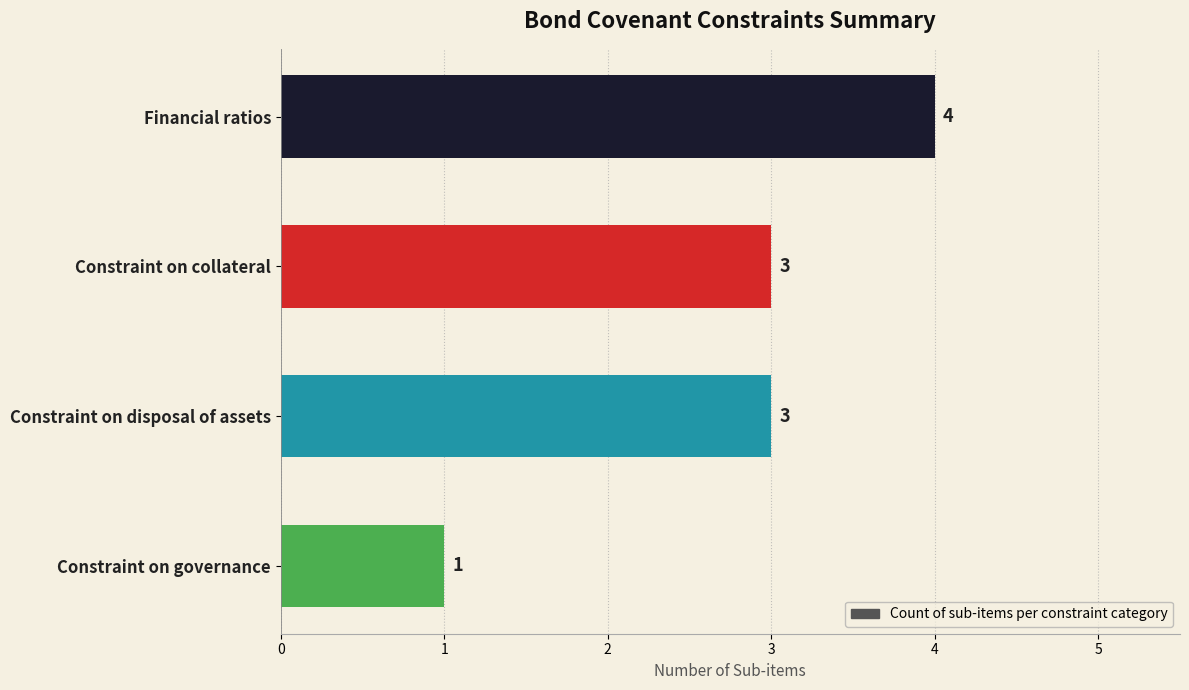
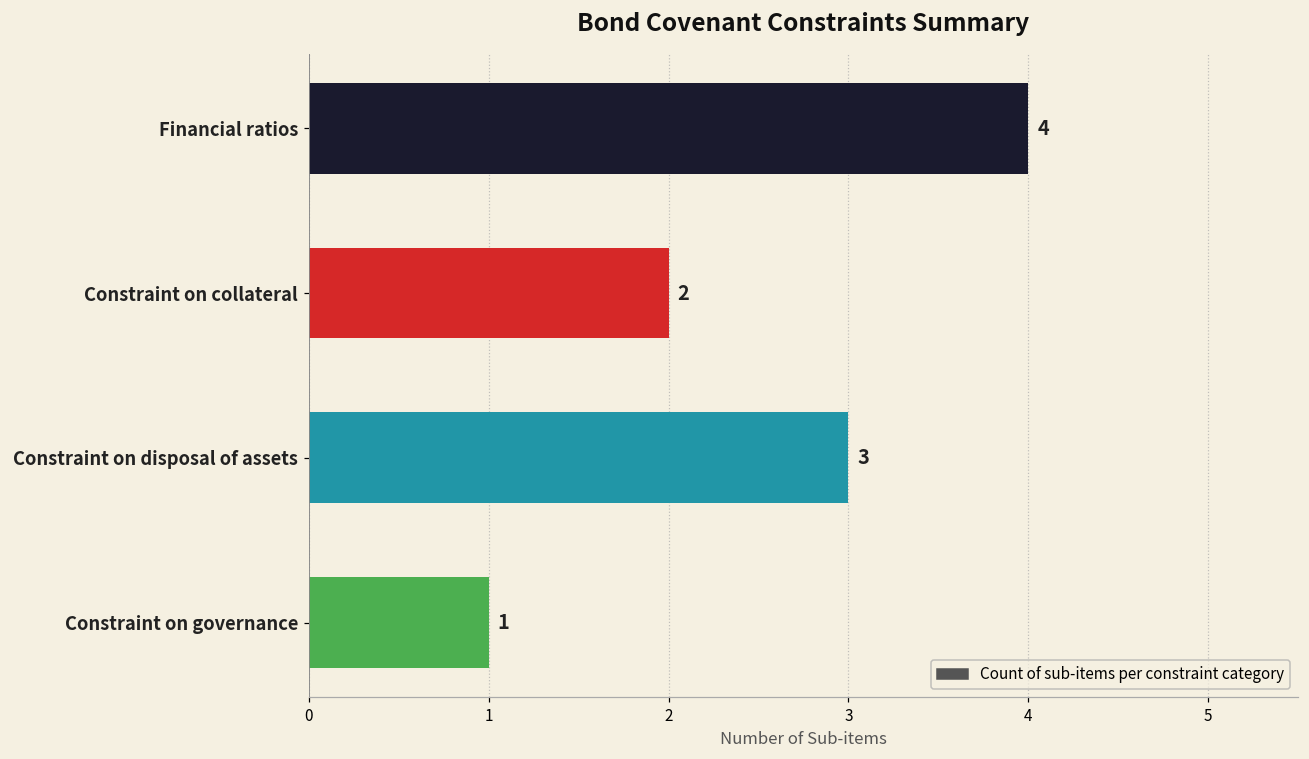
Constraint on collateral: 3 -> 2
